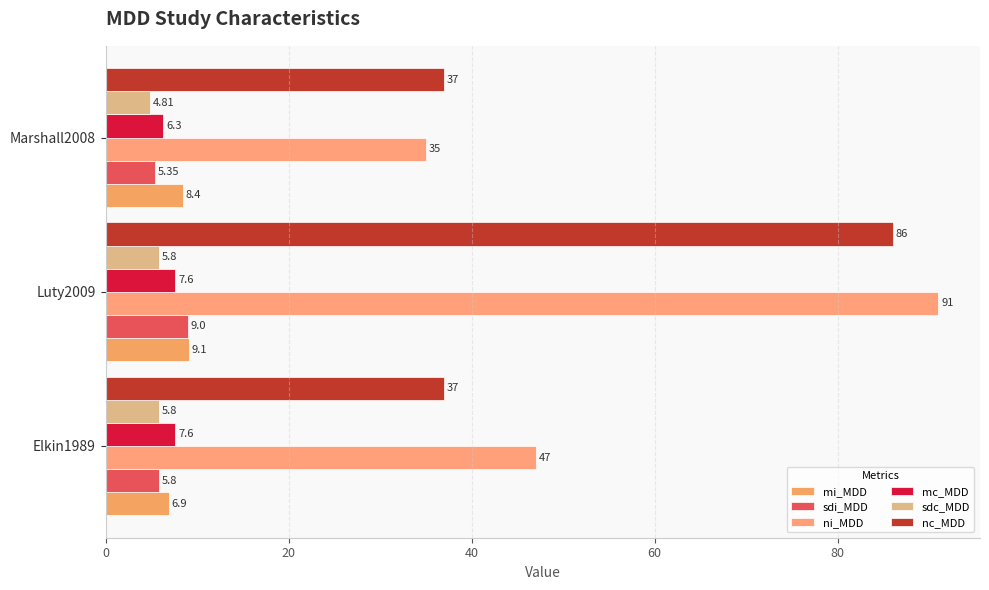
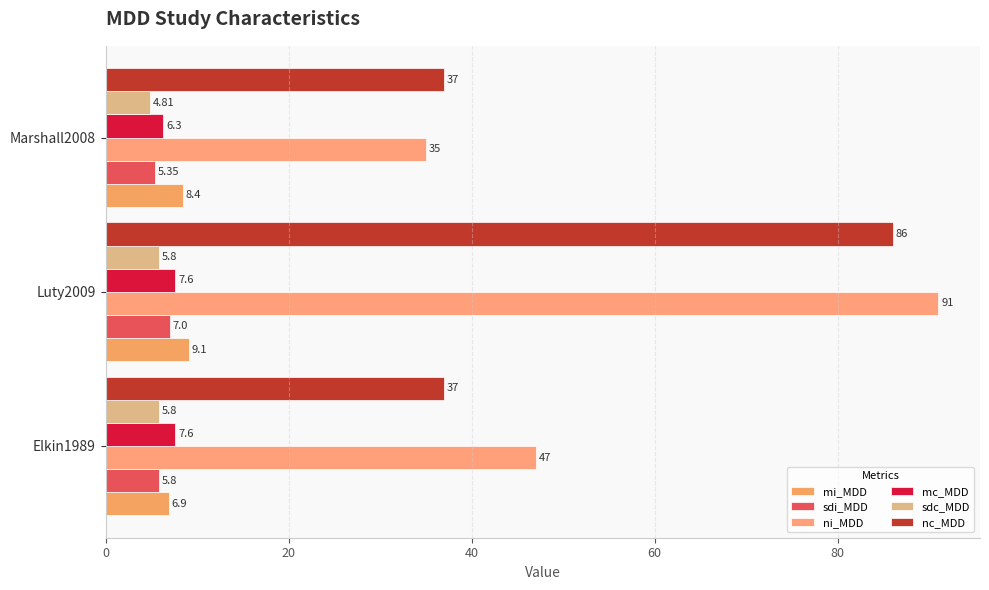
sdi_MDD, Luty2009: 9.0 -> 7.0
